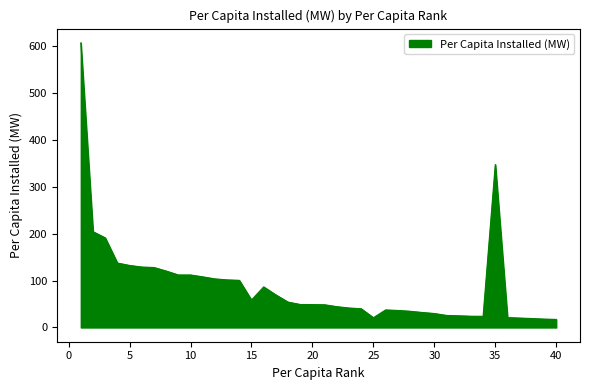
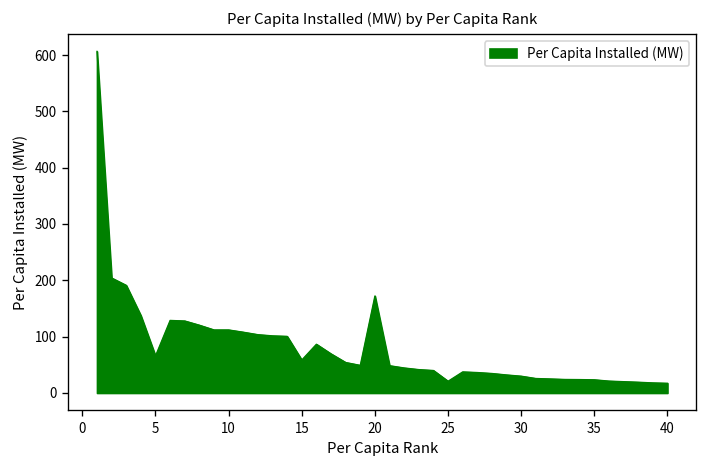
5: 130 -> 70
20: 50 -> 170
35: 350 -> 20
